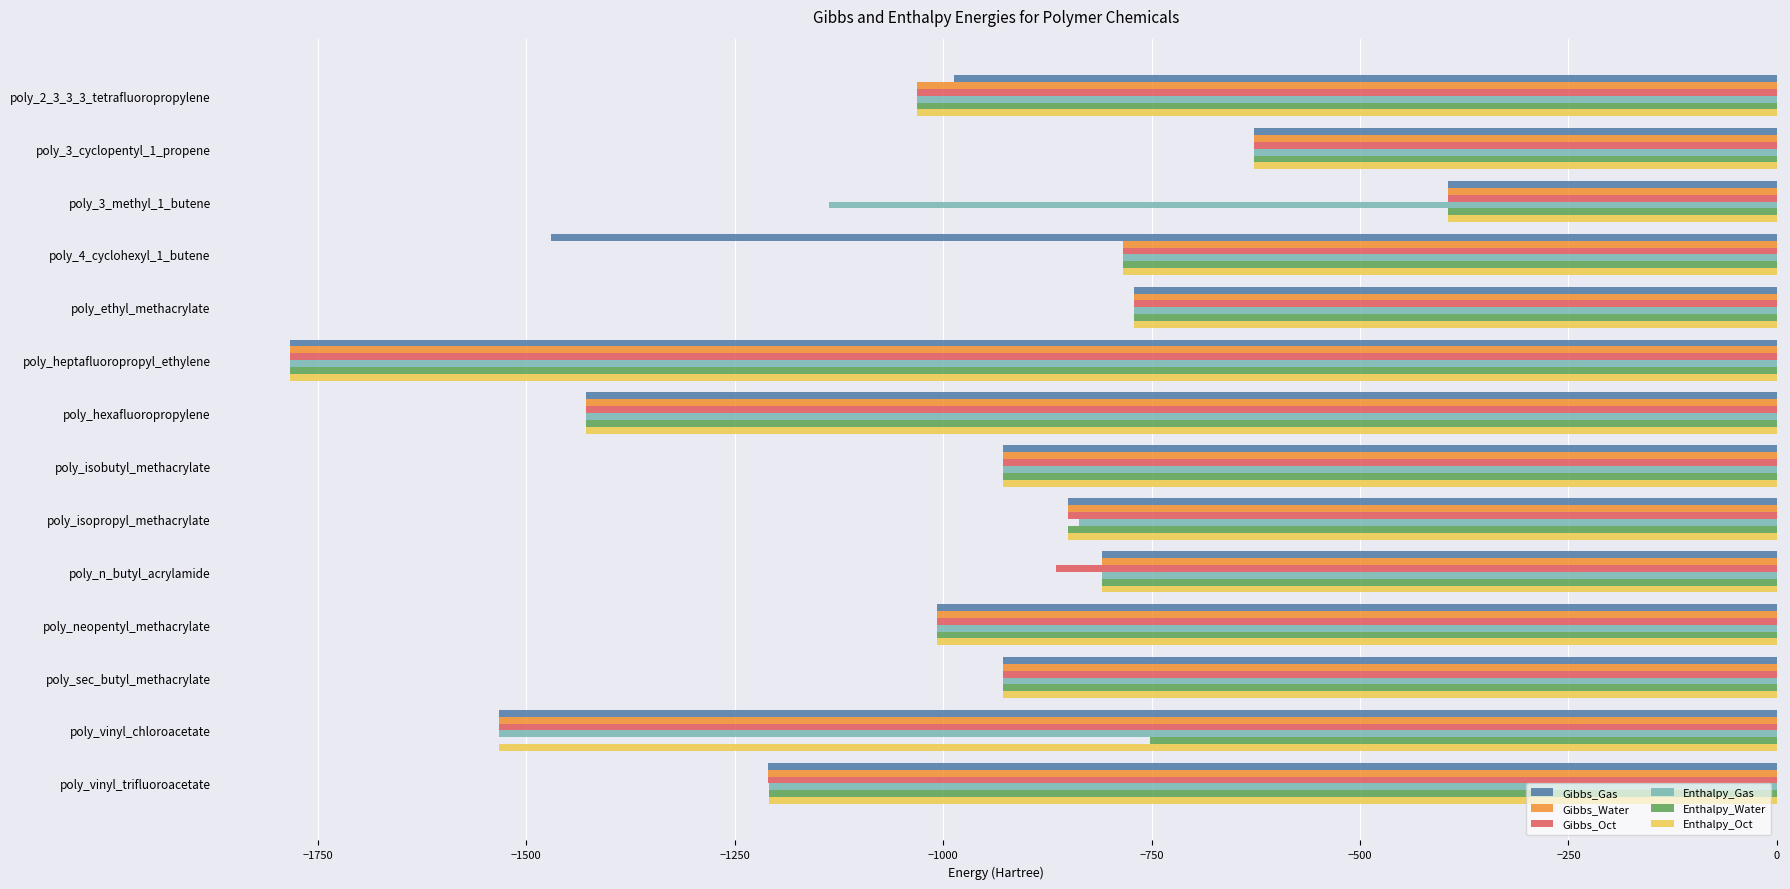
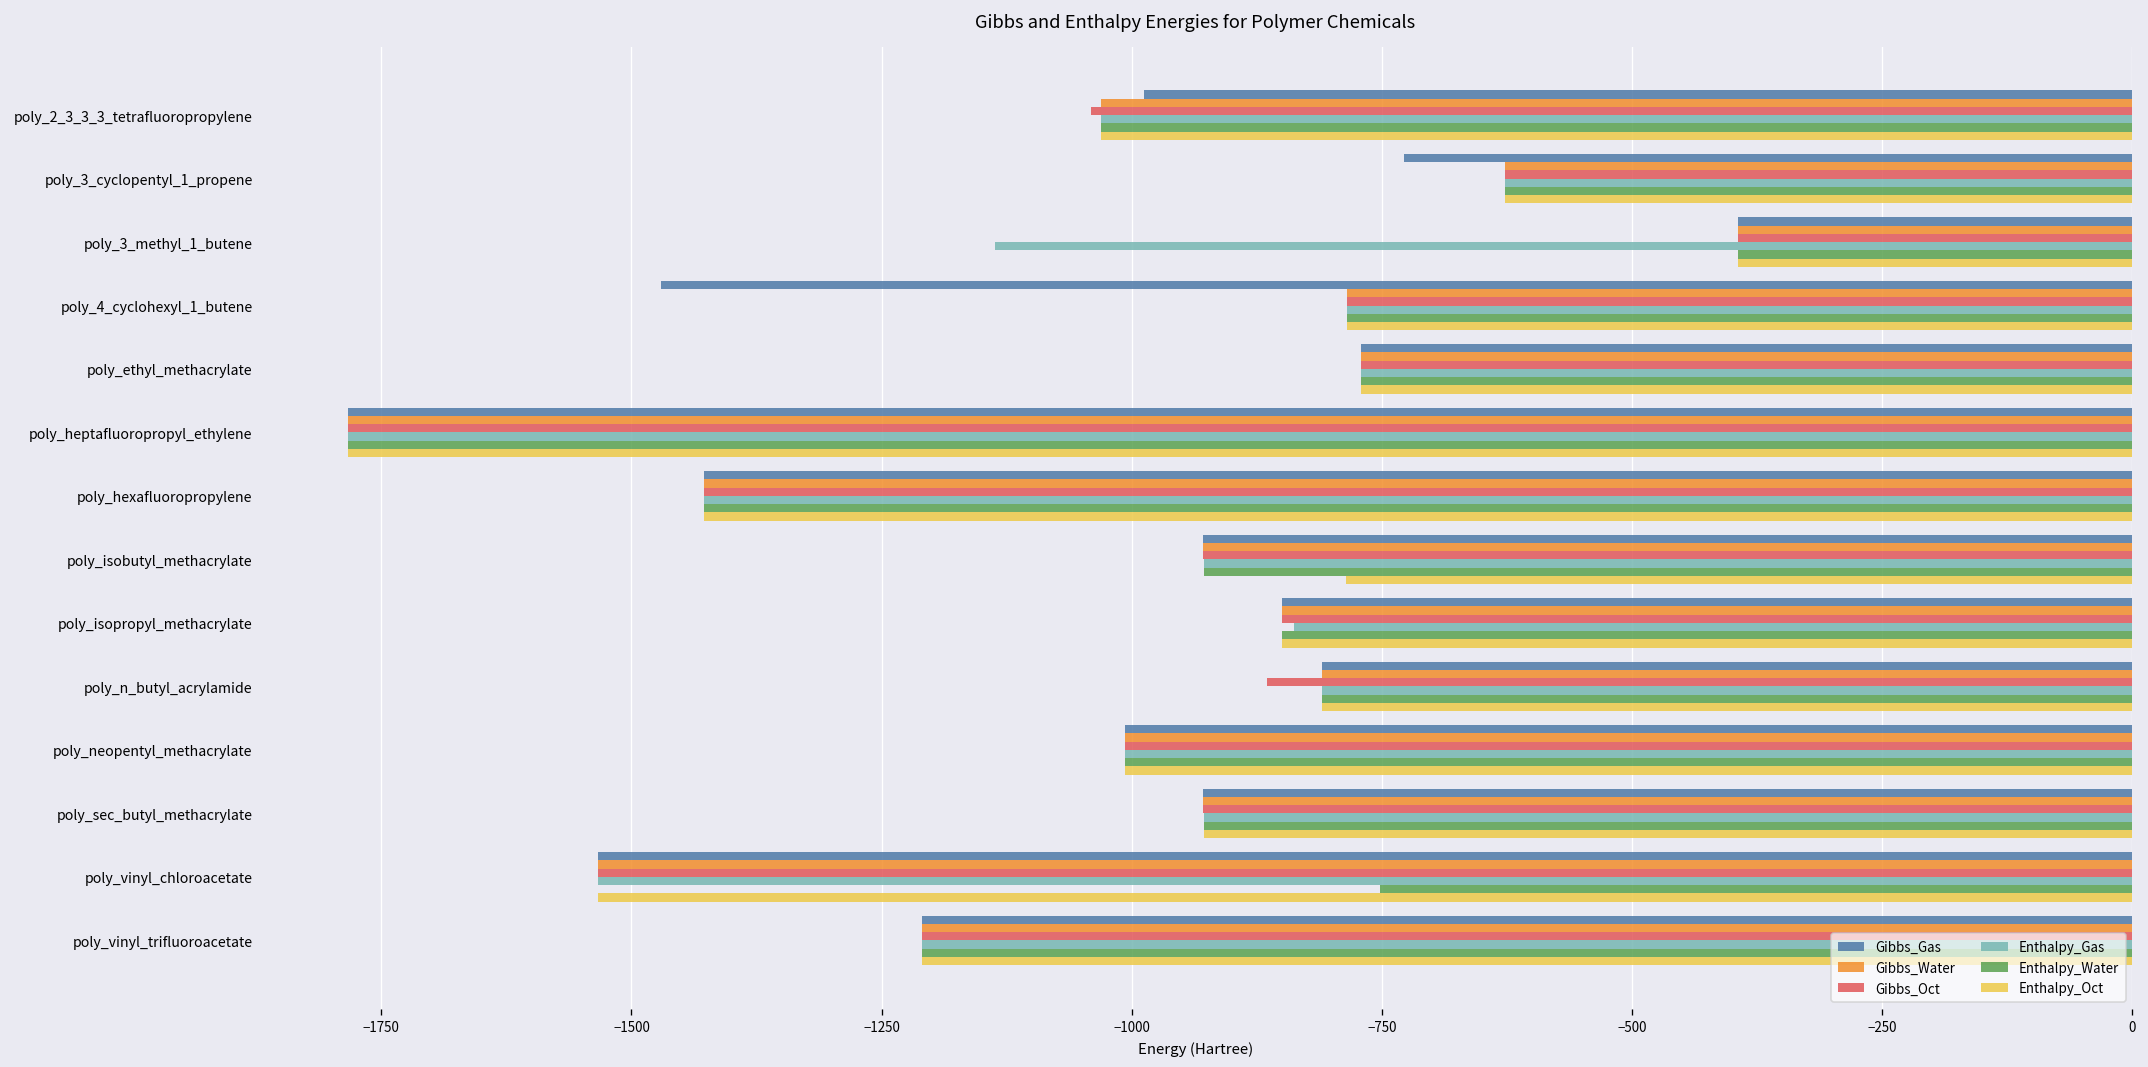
Gibbs_Oct, poly_2_3_3_3_tetrafluoropropylene: -1030 -> -1040
Gibbs_Gas, poly_3_cyclopentyl_1_propene: -630 -> -730
Enthalpy_Oct, poly_isobutyl_methacrylate: -930 -> -790
